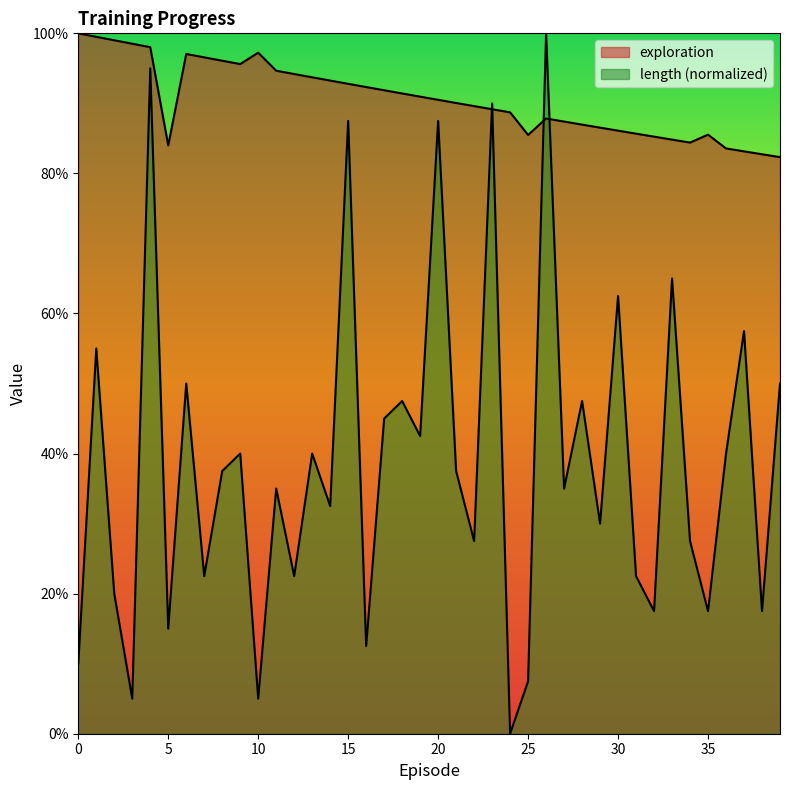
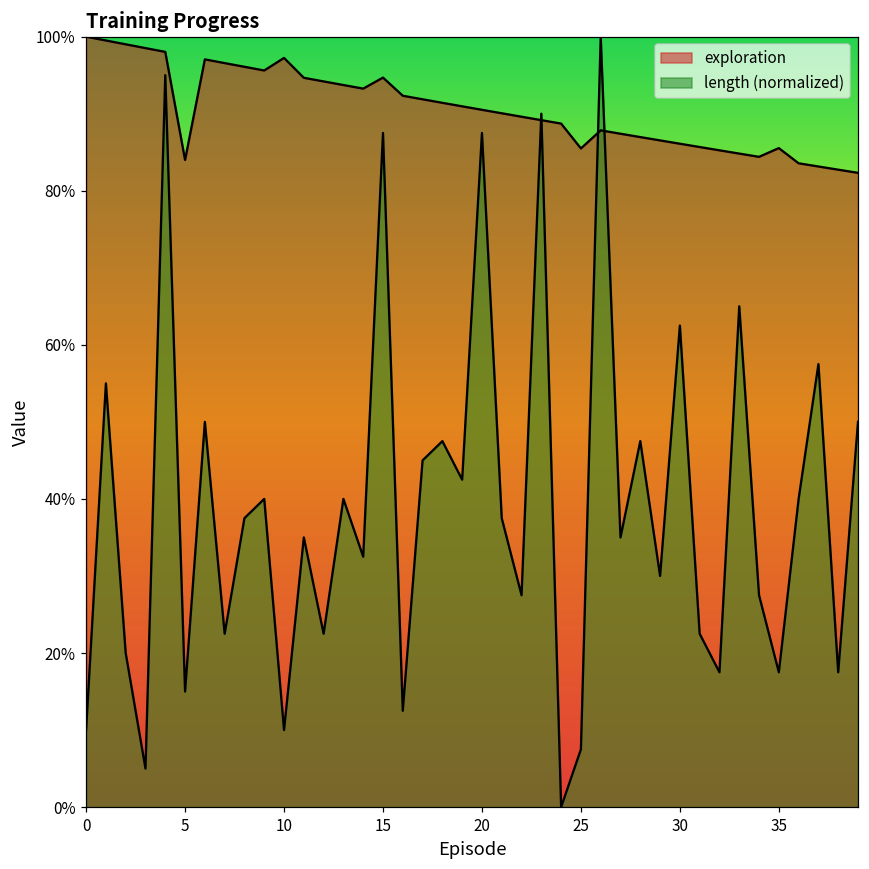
length (normalized), 10: 5% -> 10%
exploration, 15: 93% -> 95%
